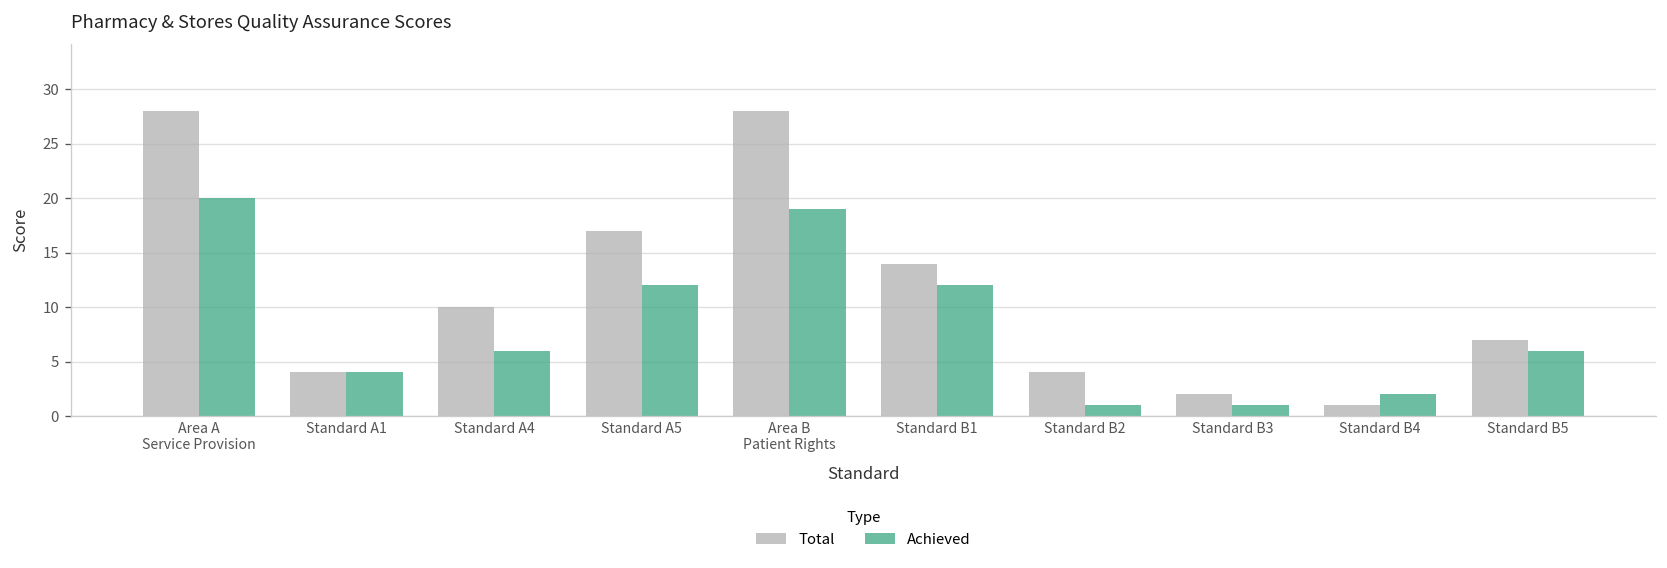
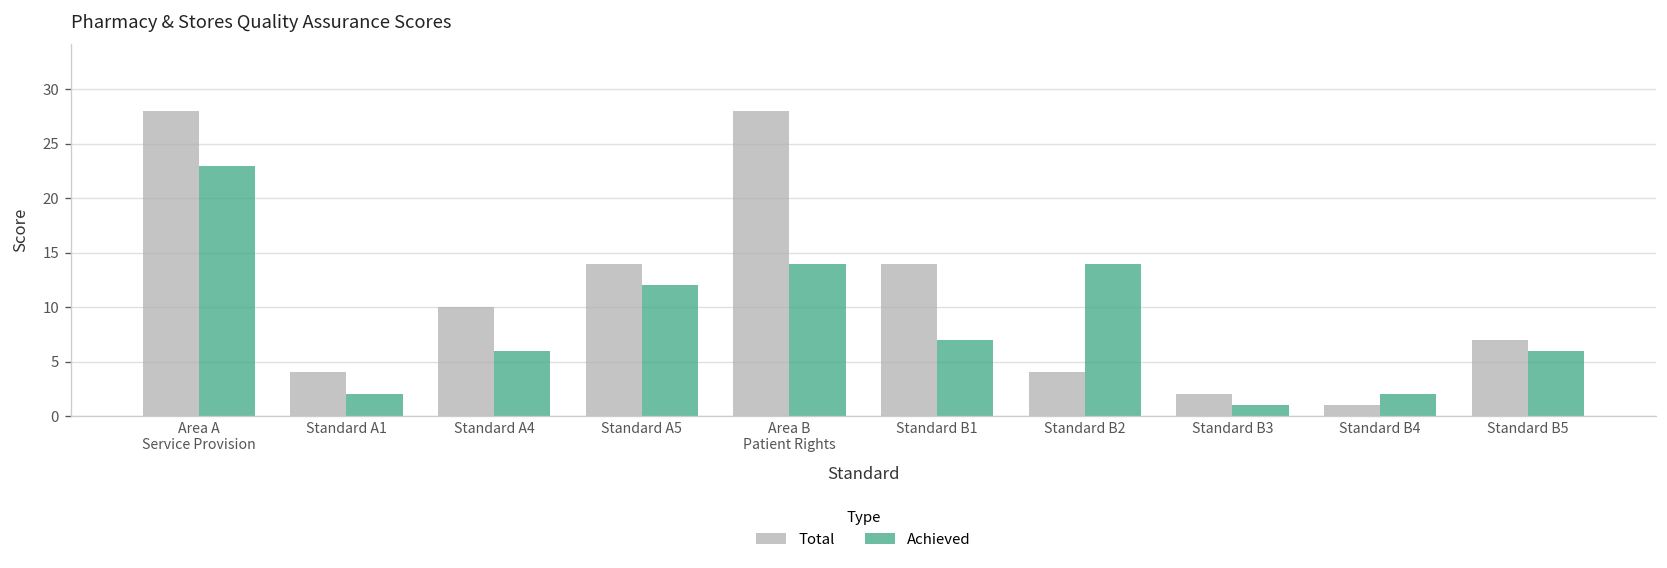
Achieved, Area A Service Provision: 20 -> 23
Achieved, Standard A1: 4 -> 2
Total, Standard A5: 17 -> 14
Achieved, Area B Patient Rights: 19 -> 14
Achieved, Standard B1: 12 -> 7
Achieved, Standard B2: 1 -> 14
